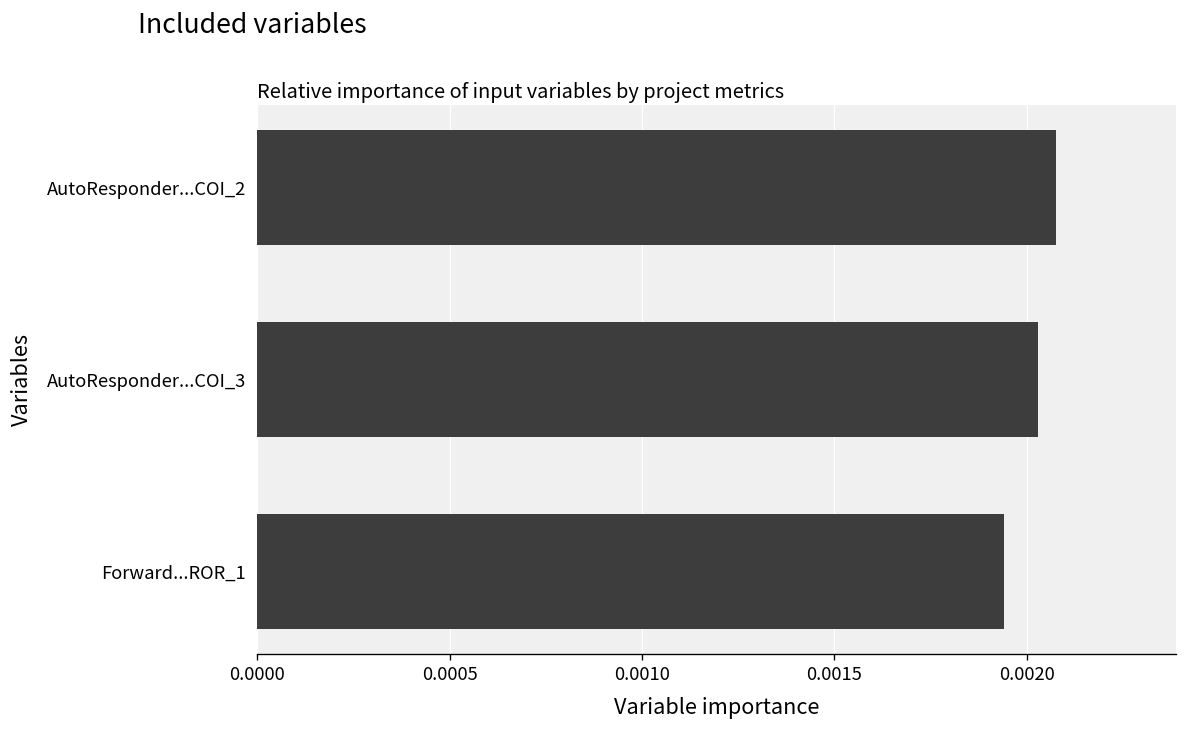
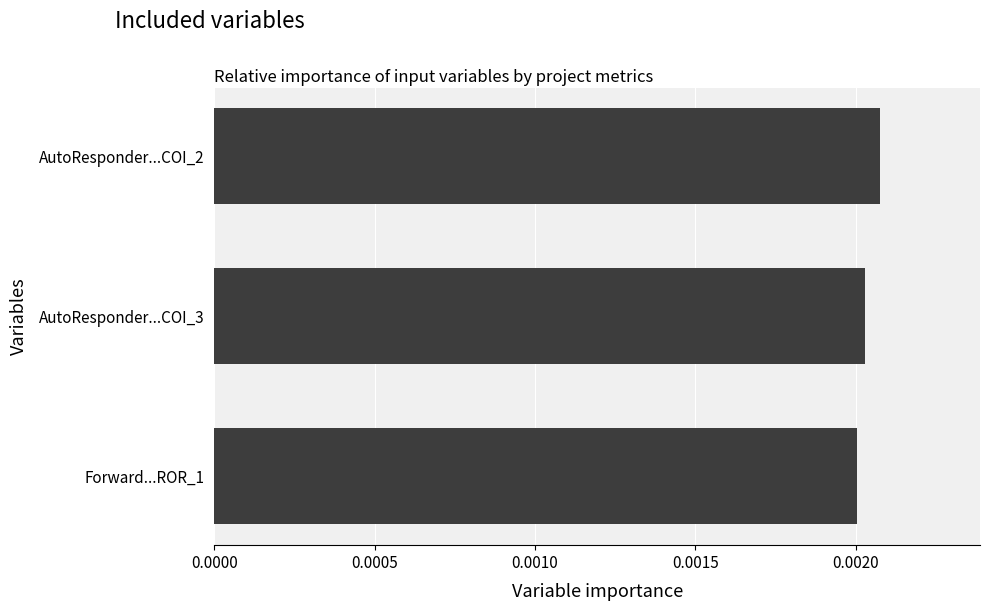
Forward...ROR_1: 0.00194 -> 0.00201
